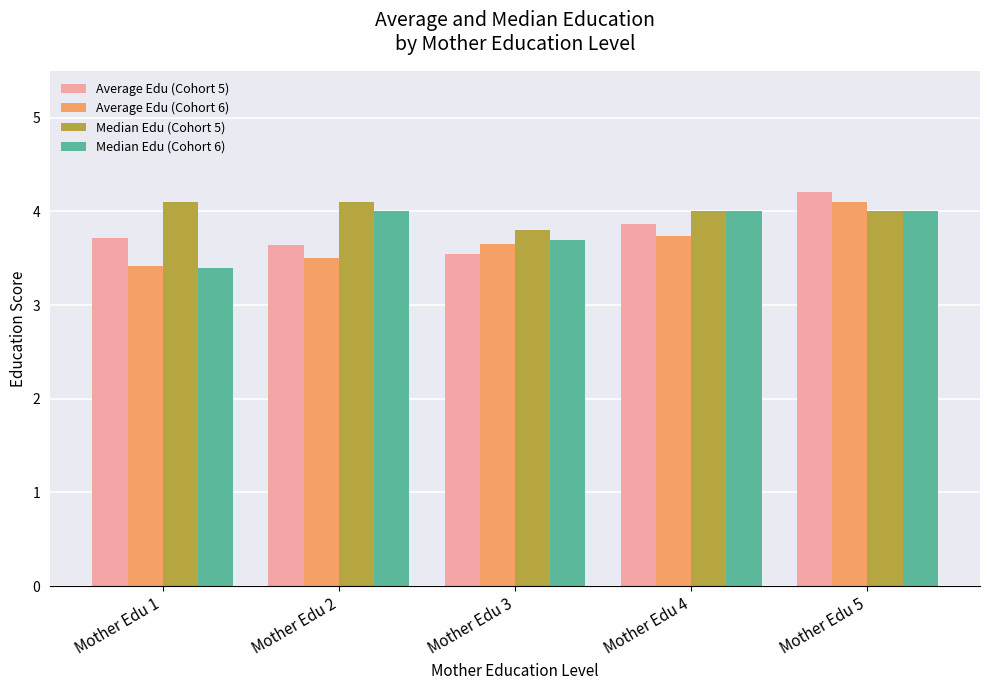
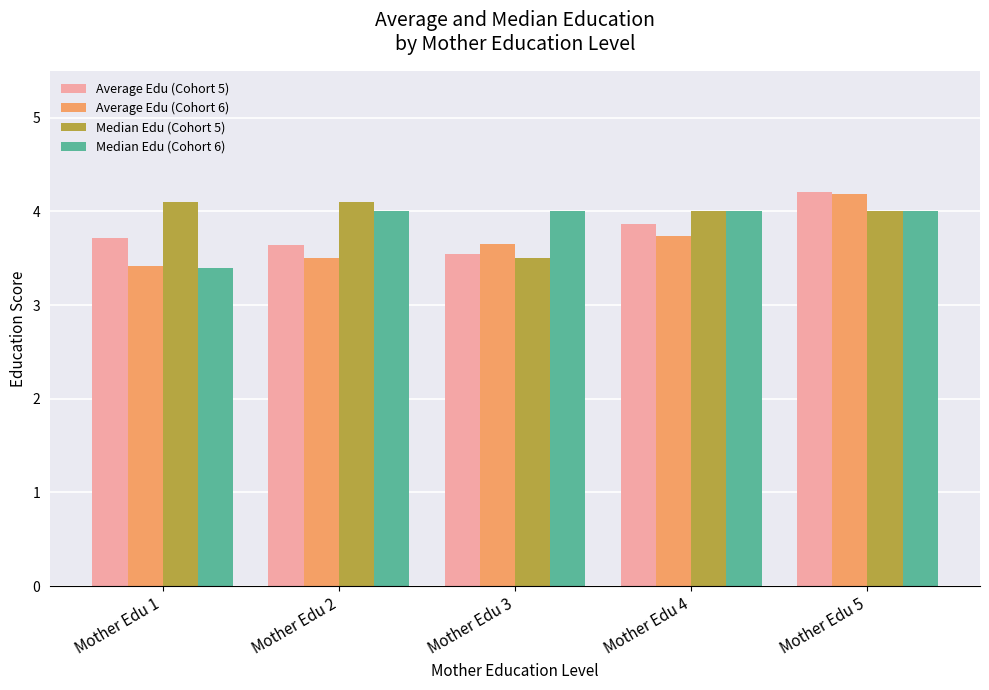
Median Edu (Cohort 5), Mother Edu 3: 3.8 -> 3.5
Median Edu (Cohort 6), Mother Edu 3: 3.7 -> 4.0
Average Edu (Cohort 6), Mother Edu 5: 4.1 -> 4.2
